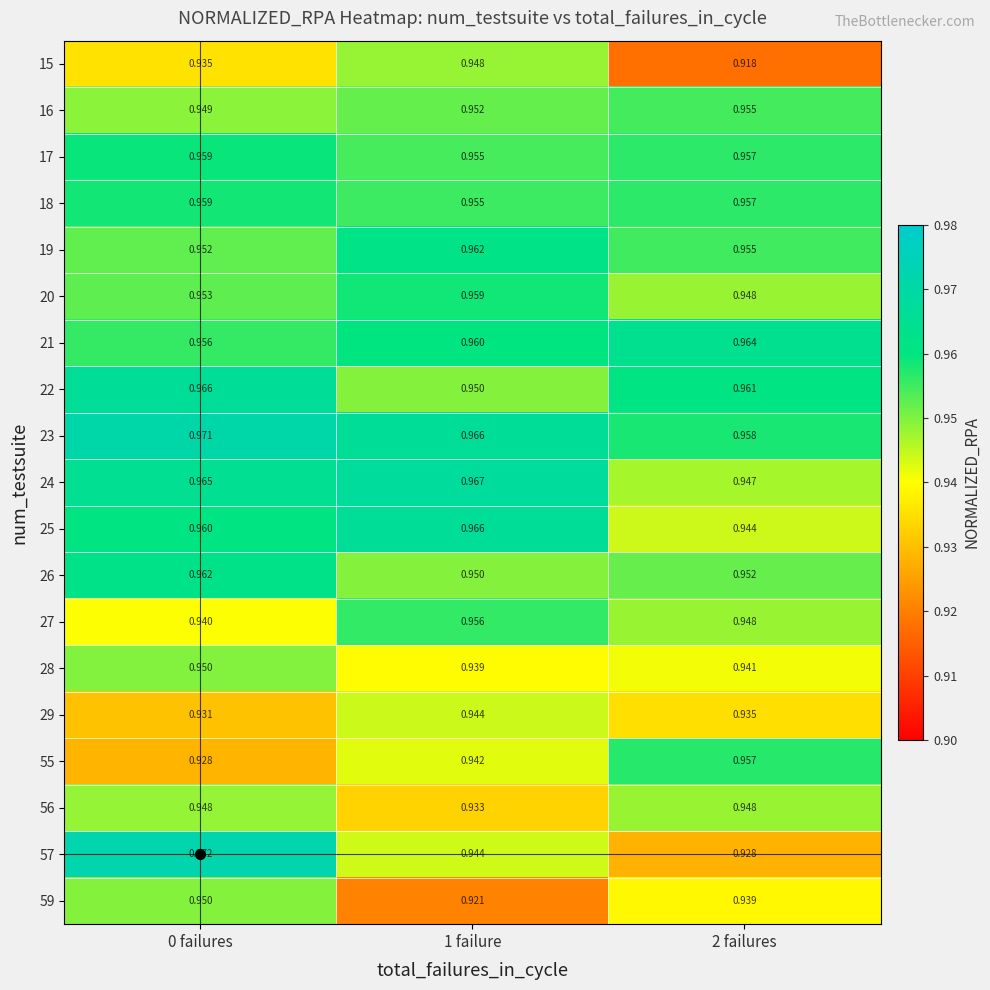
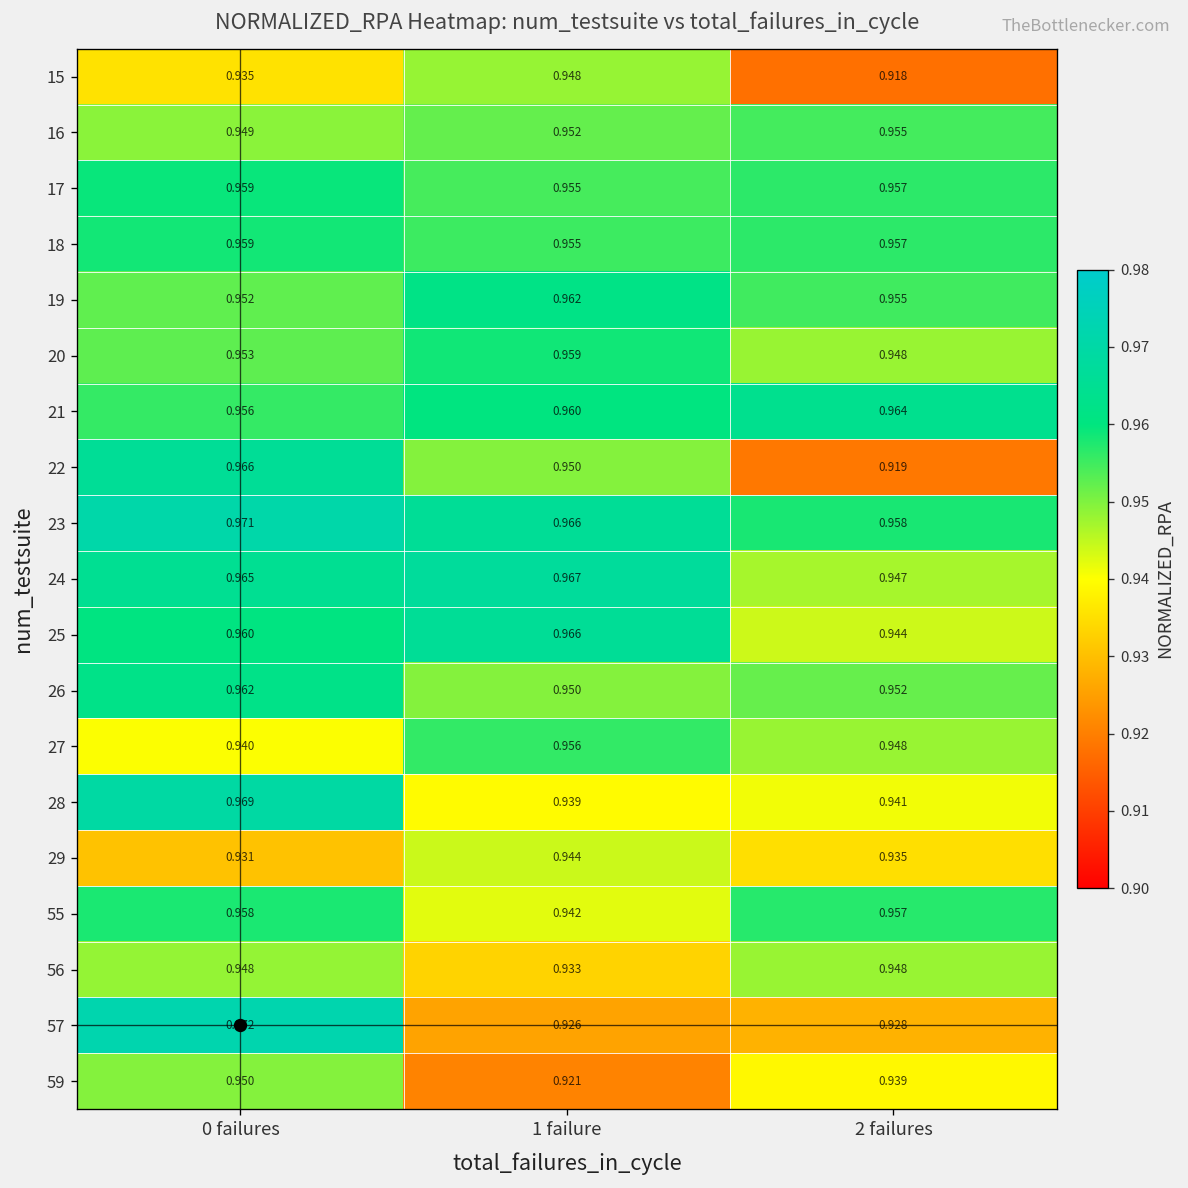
22, 2 failures: 0.961 -> 0.919
28, 0 failures: 0.950 -> 0.969
55, 0 failures: 0.928 -> 0.958
57, 1 failure: 0.944 -> 0.926
